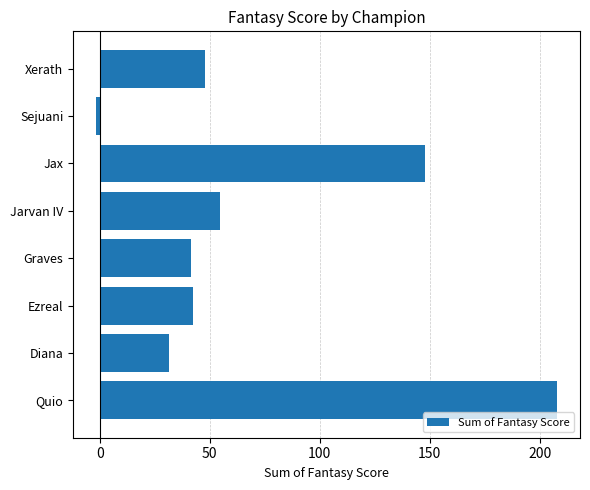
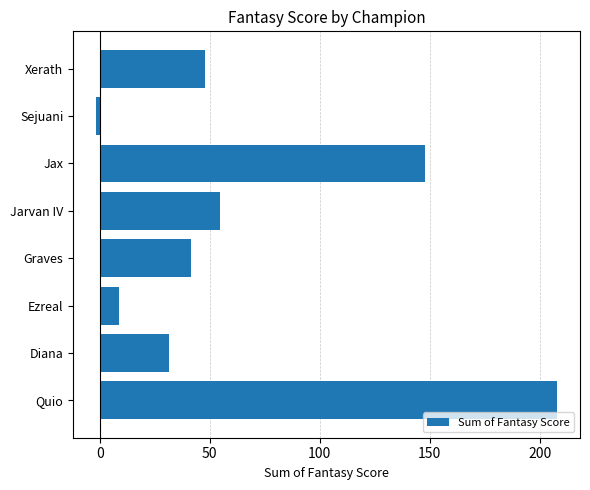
Ezreal: 42 -> 9
